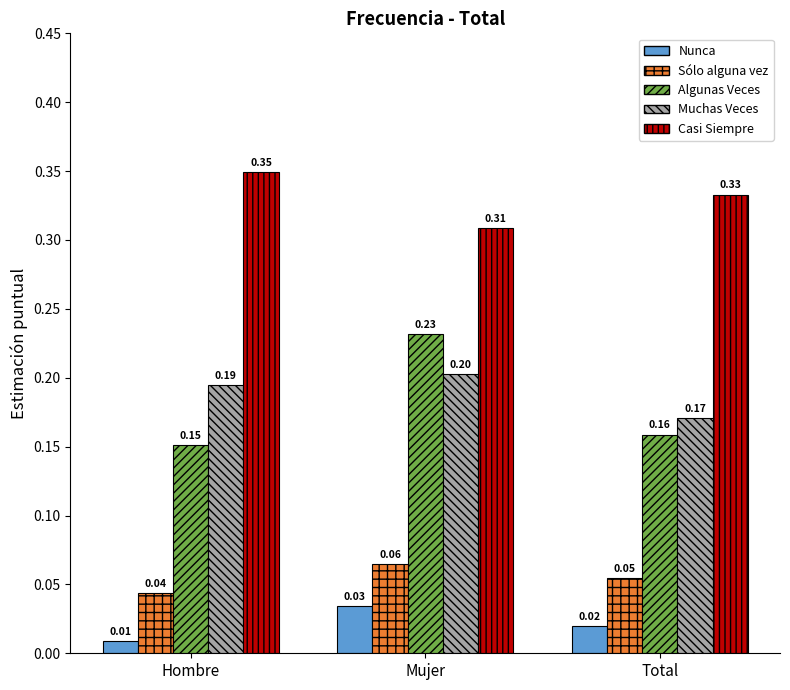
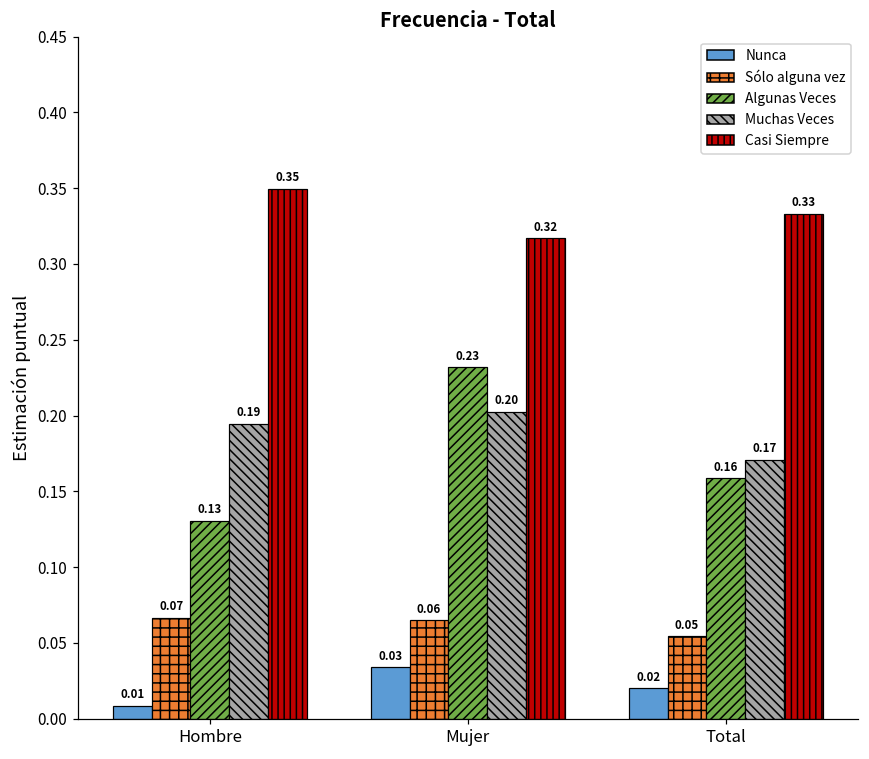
Sólo alguna vez, Hombre: 0.04 -> 0.07
Algunas Veces, Hombre: 0.15 -> 0.13
Casi Siempre, Mujer: 0.31 -> 0.32
